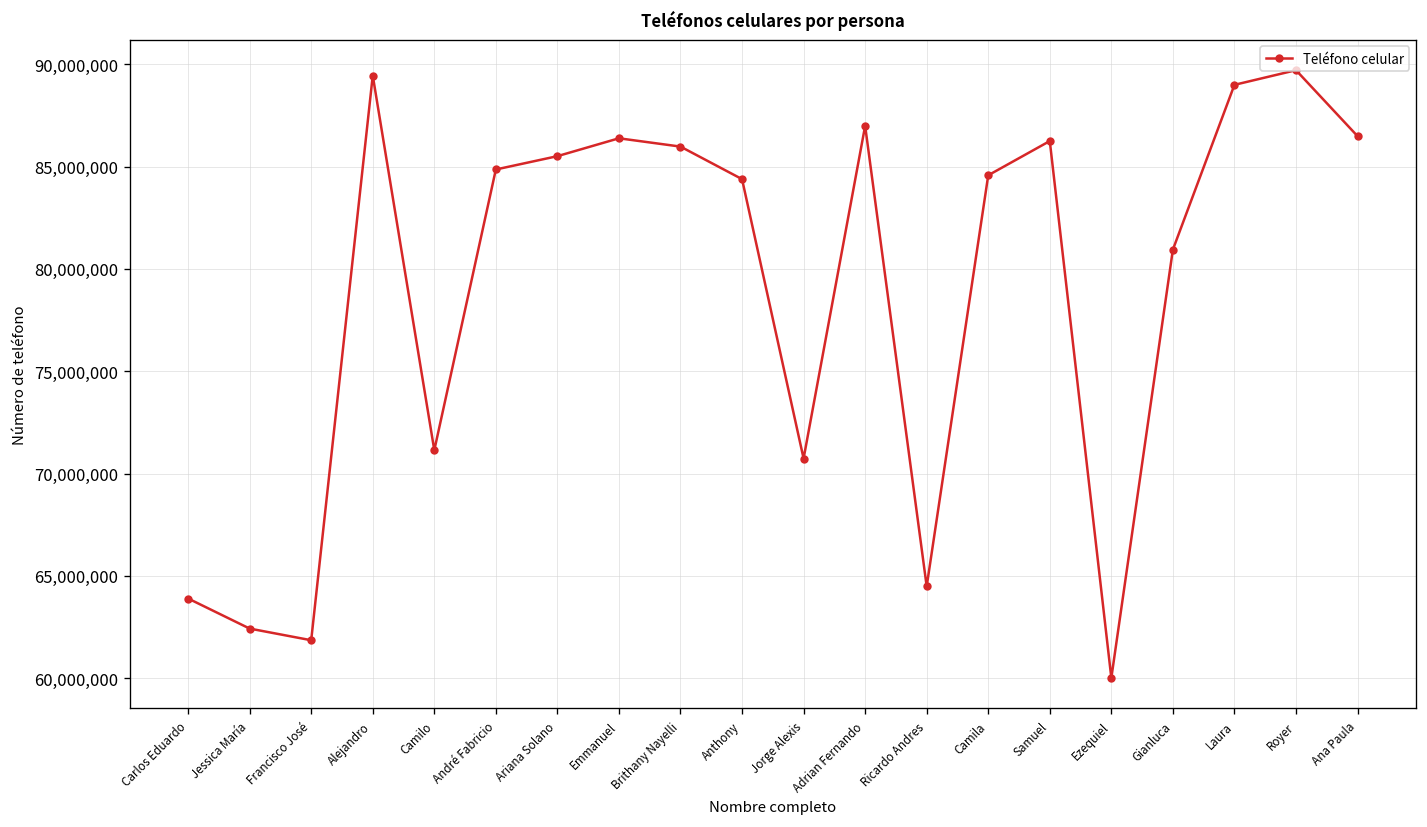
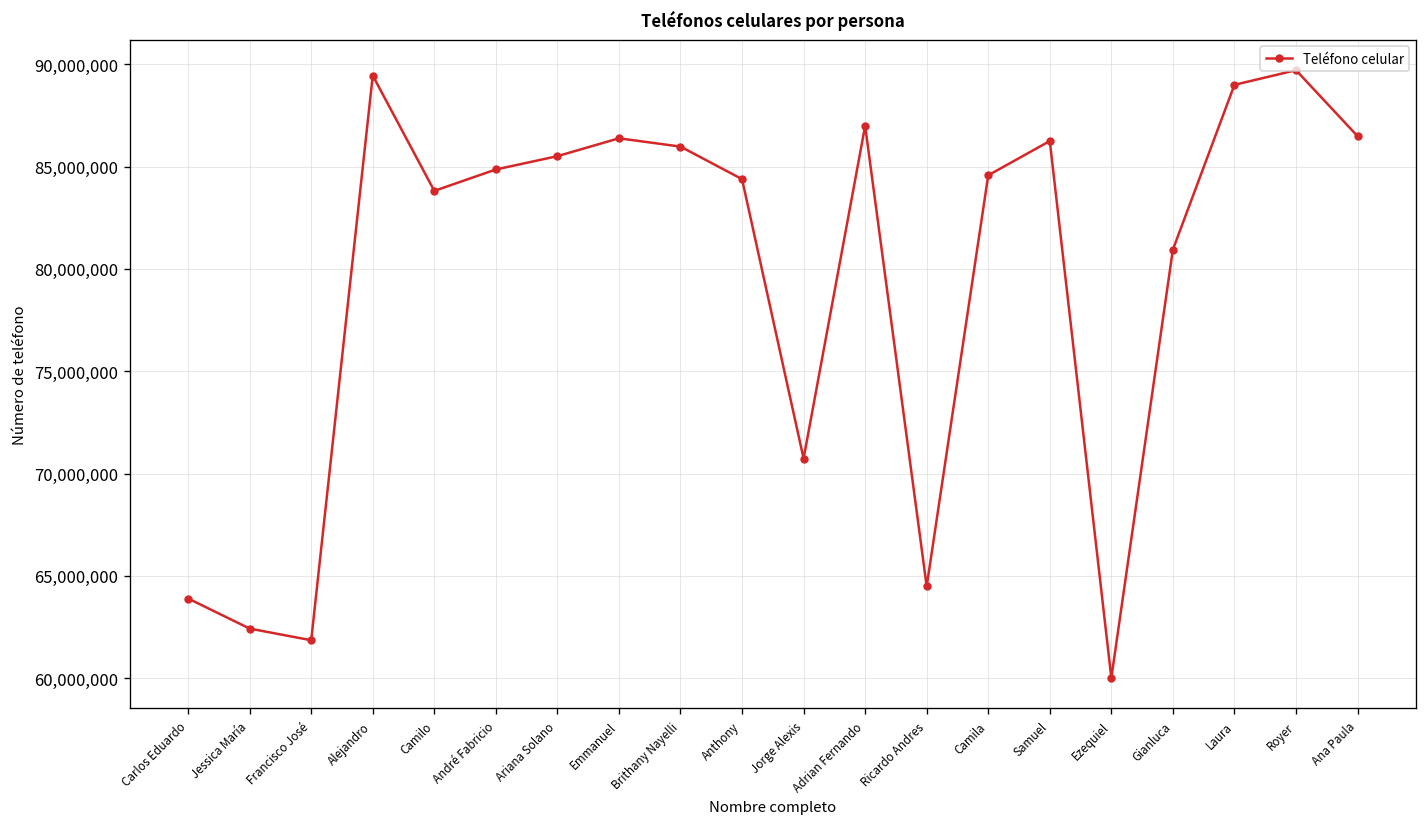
Camilo: 71,100,000 -> 83,800,000
